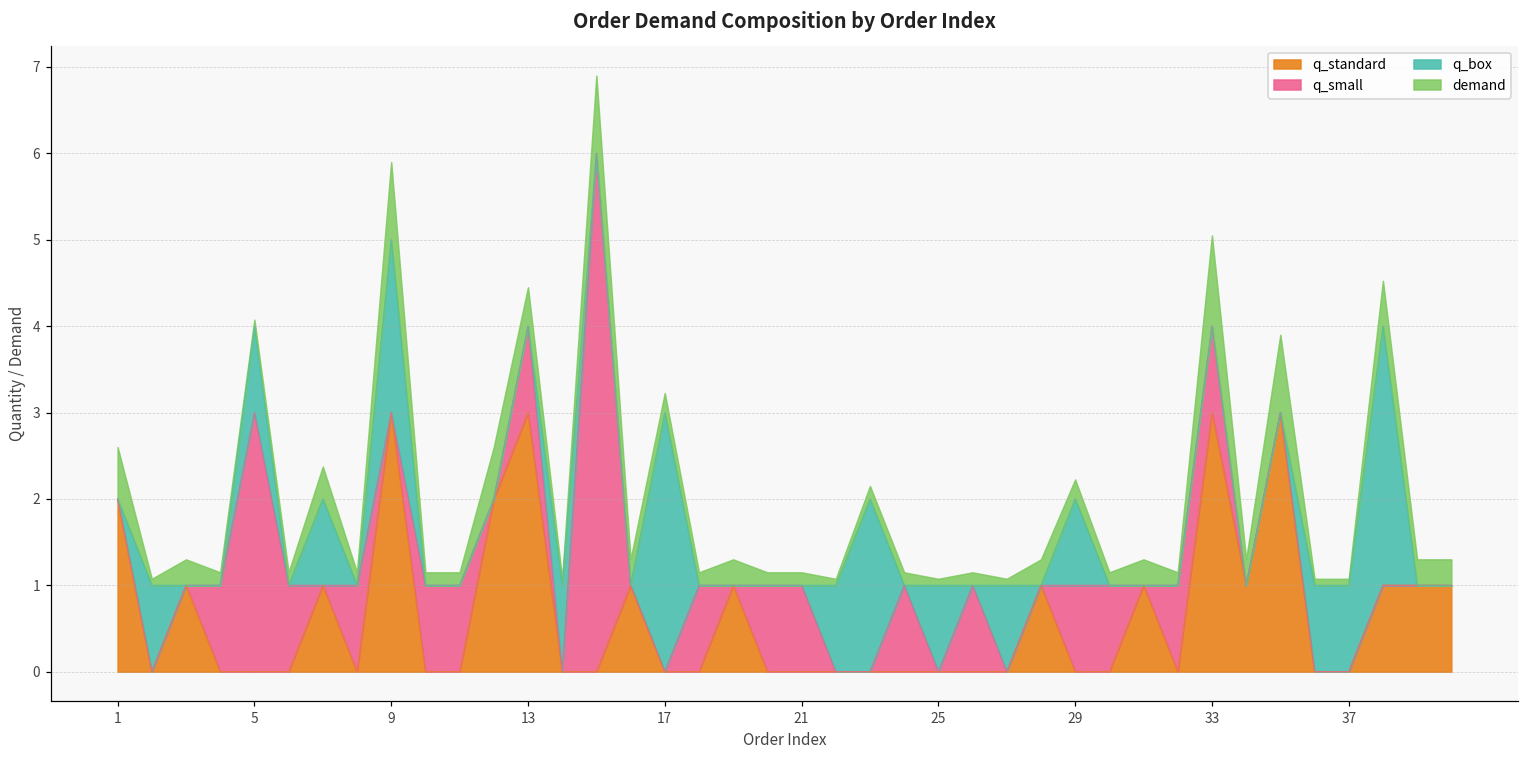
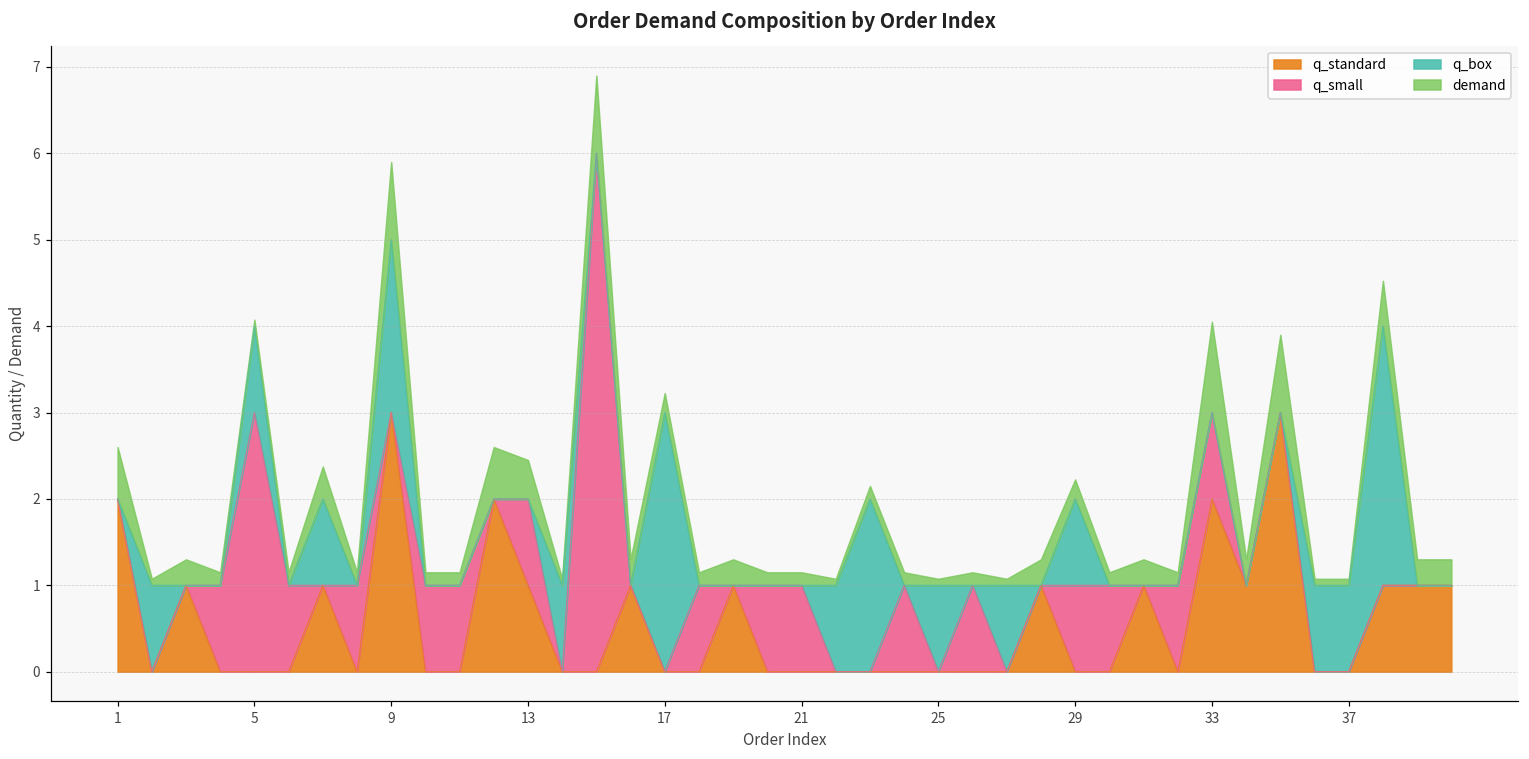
q_standard, 13: 3 -> 1
q_standard, 33: 3 -> 2
